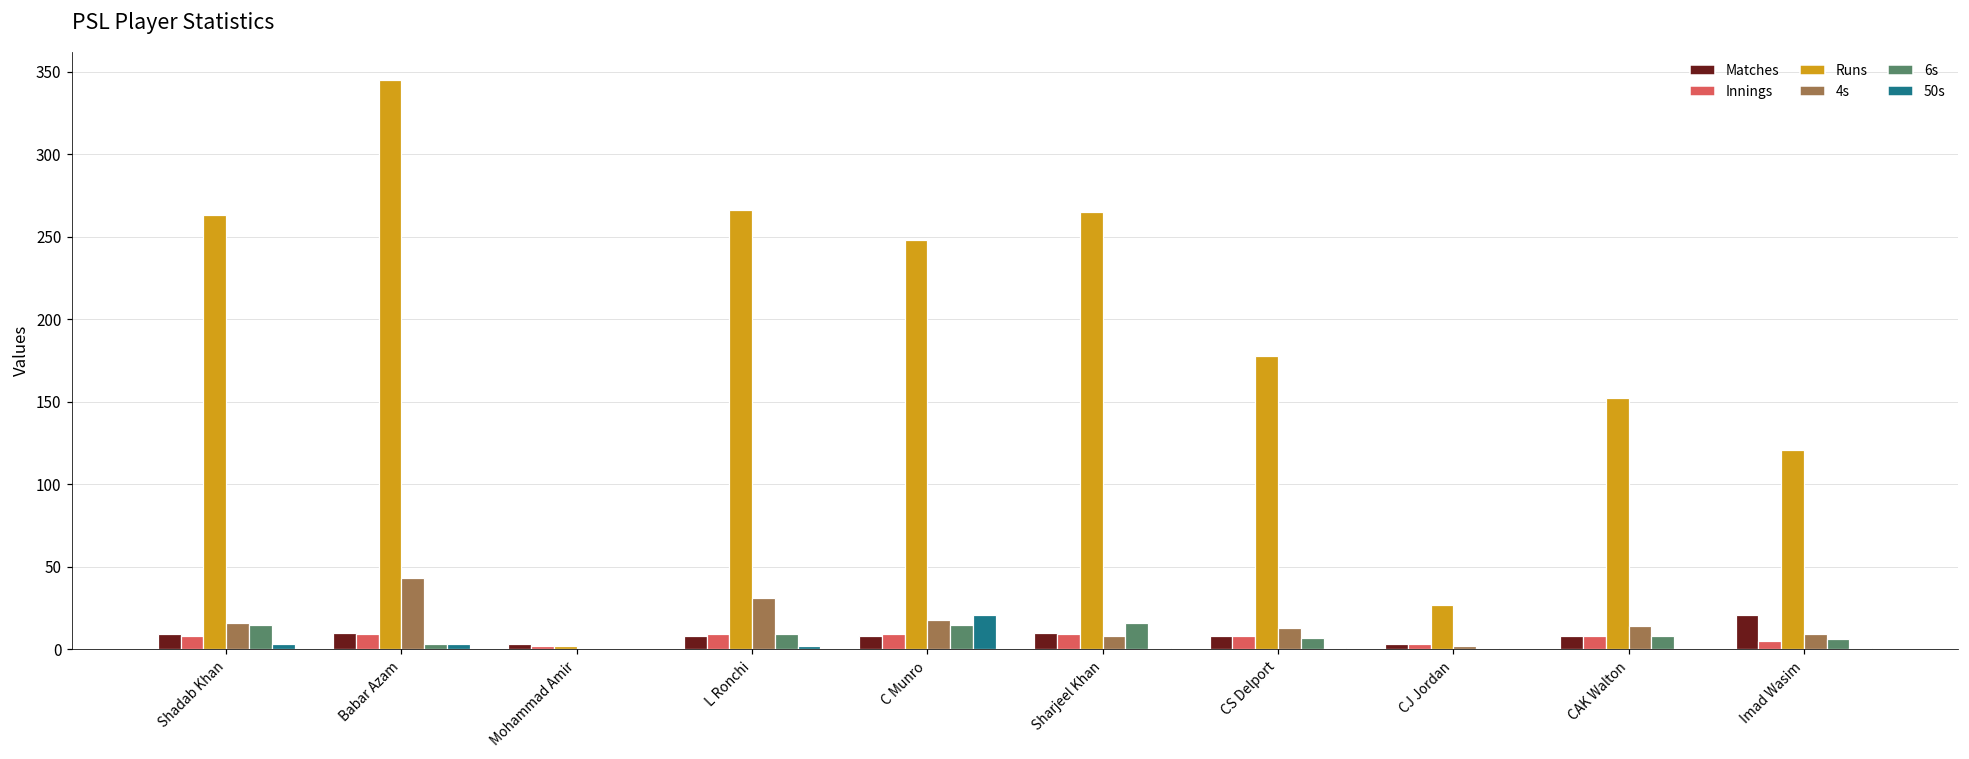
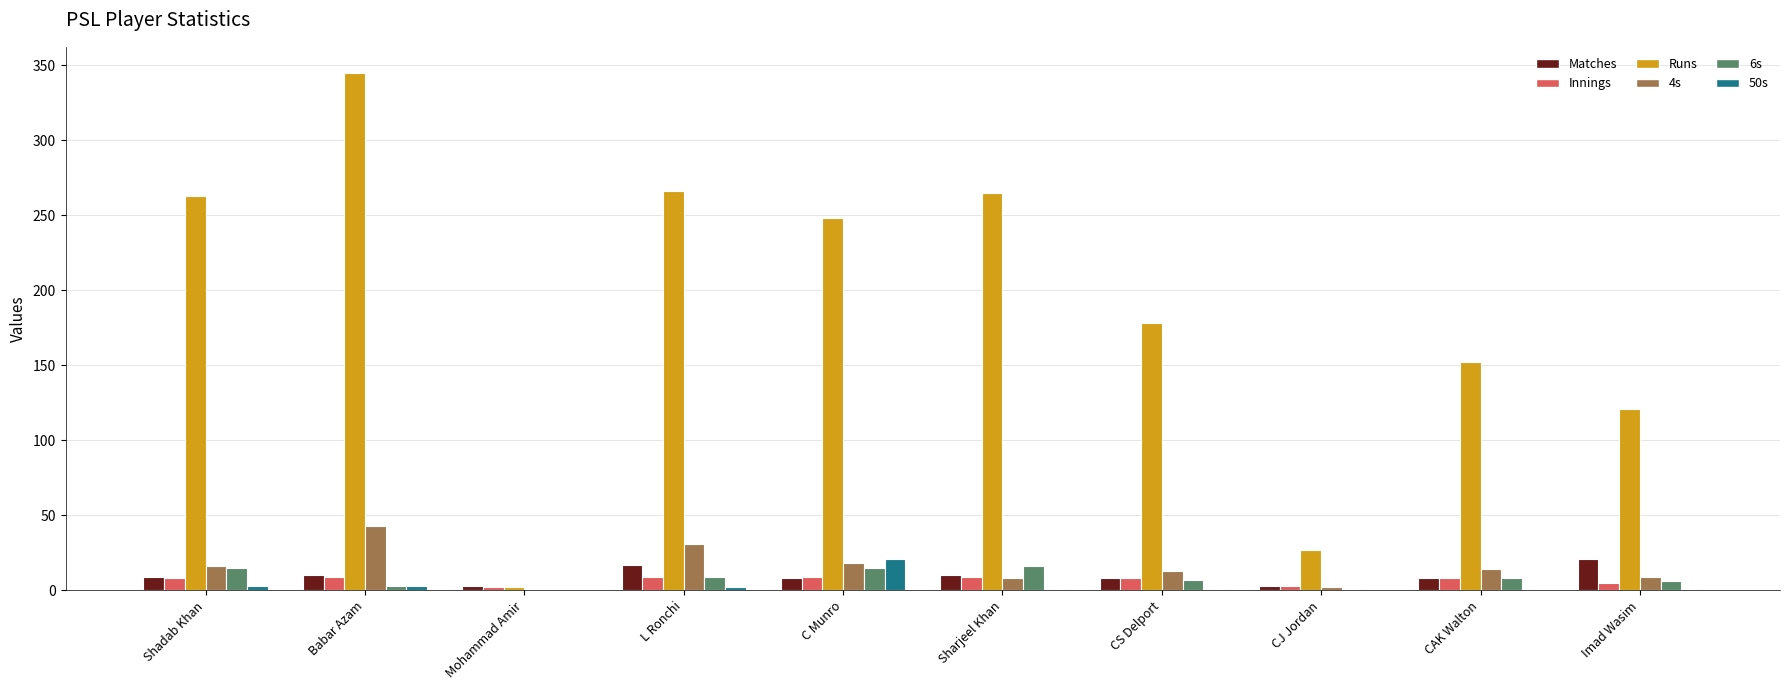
Matches, L Ronchi: 8 -> 17
